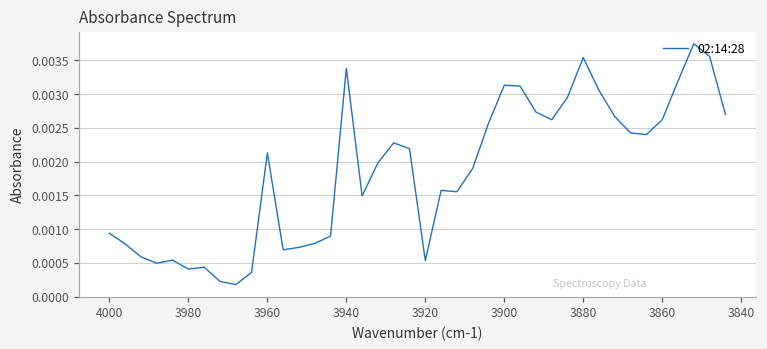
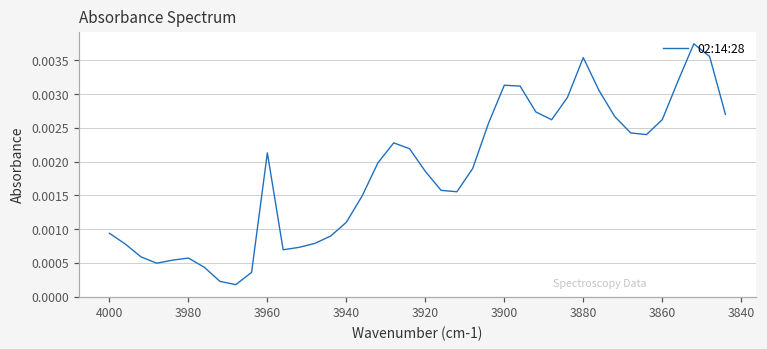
3980: 0.0004 -> 0.0006
3940: 0.0034 -> 0.0011
3920: 0.0005 -> 0.0019
